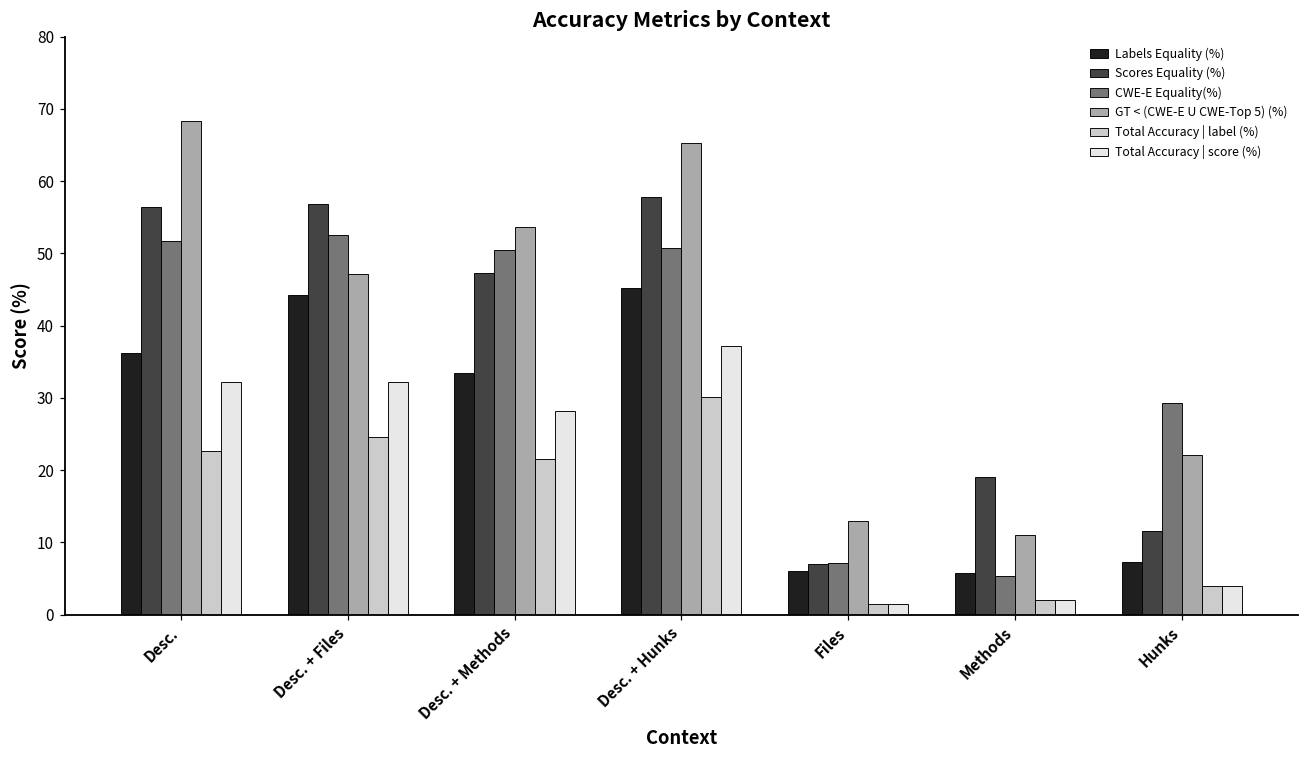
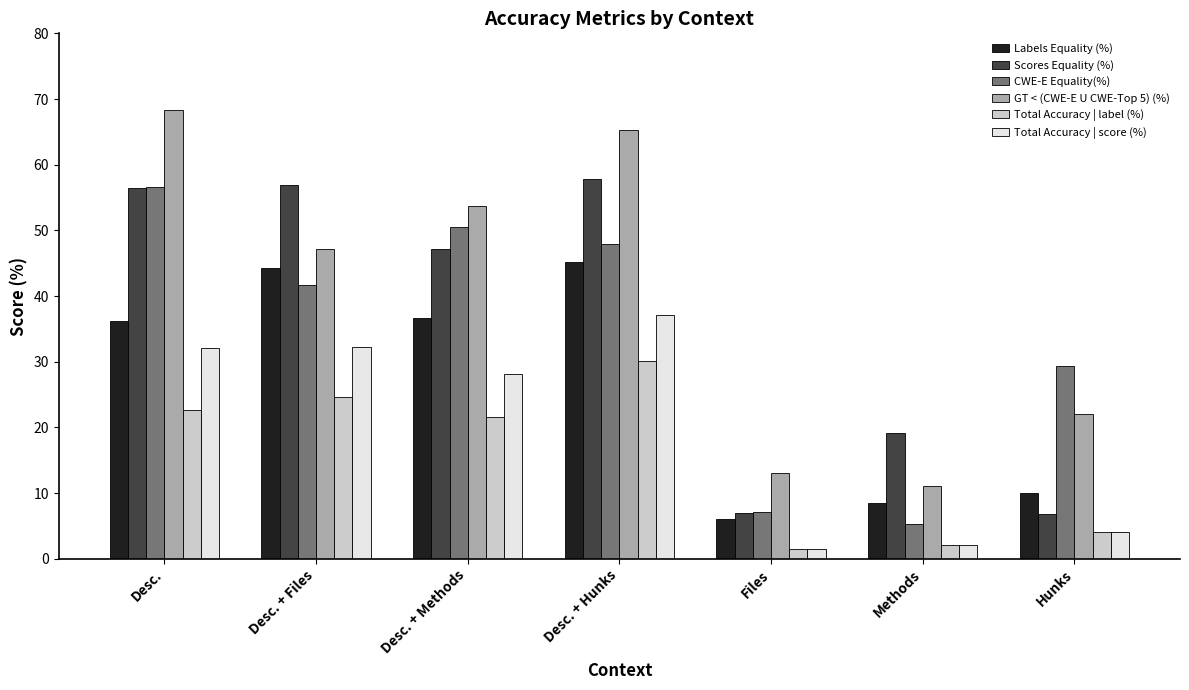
CWE-E Equality(%), Desc.: 52 -> 57
CWE-E Equality(%), Desc. + Files: 53 -> 42
Labels Equality (%), Desc. + Methods: 34 -> 37
CWE-E Equality(%), Desc. + Hunks: 51 -> 48
Labels Equality (%), Methods: 6 -> 9
Labels Equality (%), Hunks: 7 -> 10
Scores Equality (%), Hunks: 12 -> 7
